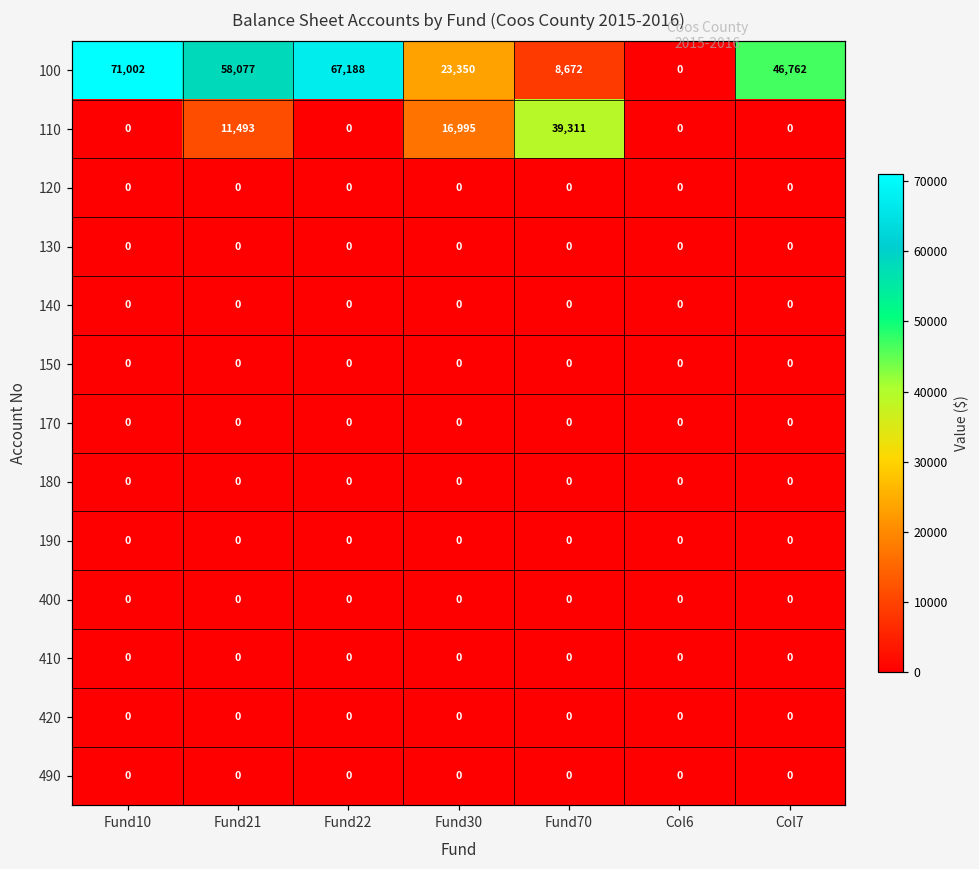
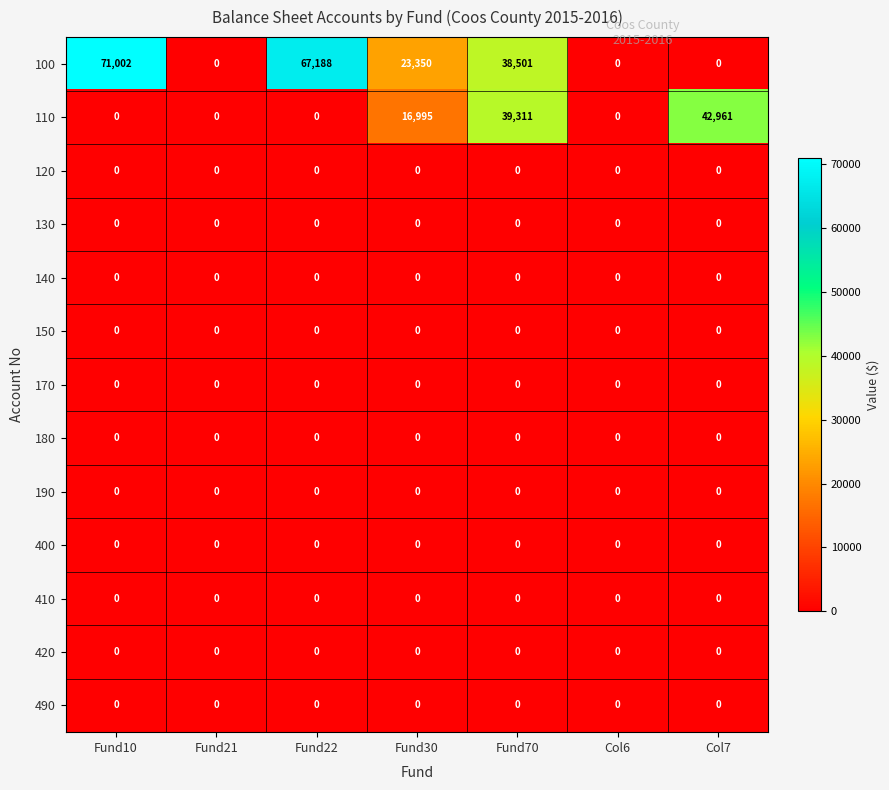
100, Fund21: 58,077 -> 0
100, Fund70: 8,672 -> 38,501
100, Col7: 46,762 -> 0
110, Fund21: 11,493 -> 0
110, Col7: 0 -> 42,961
